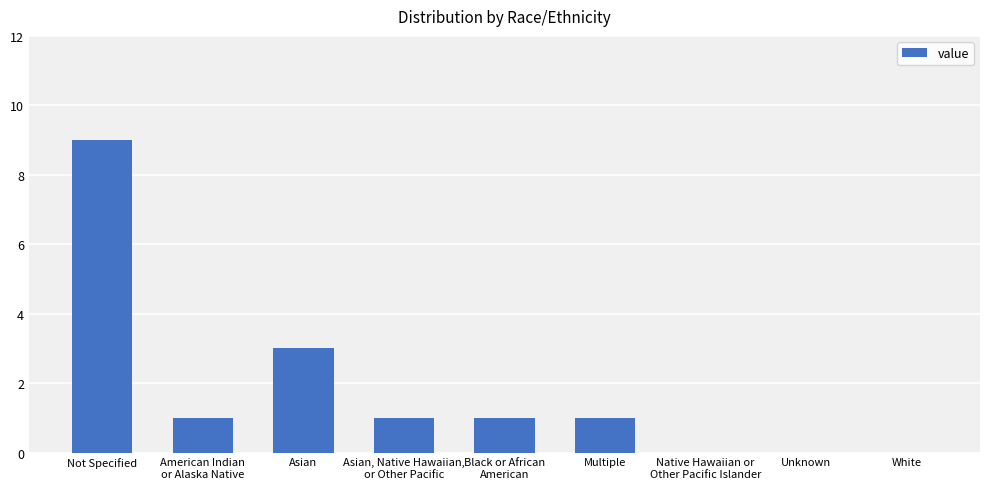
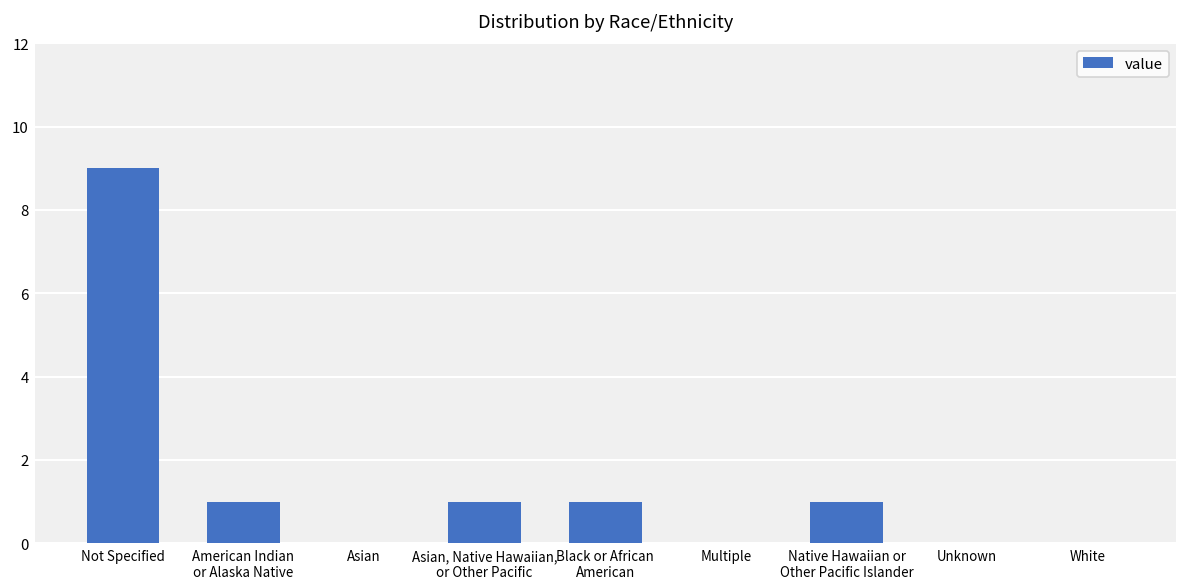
Asian: 3 -> 0
Multiple: 1 -> 0
Native Hawaiian or Other Pacific Islander: 0 -> 1
